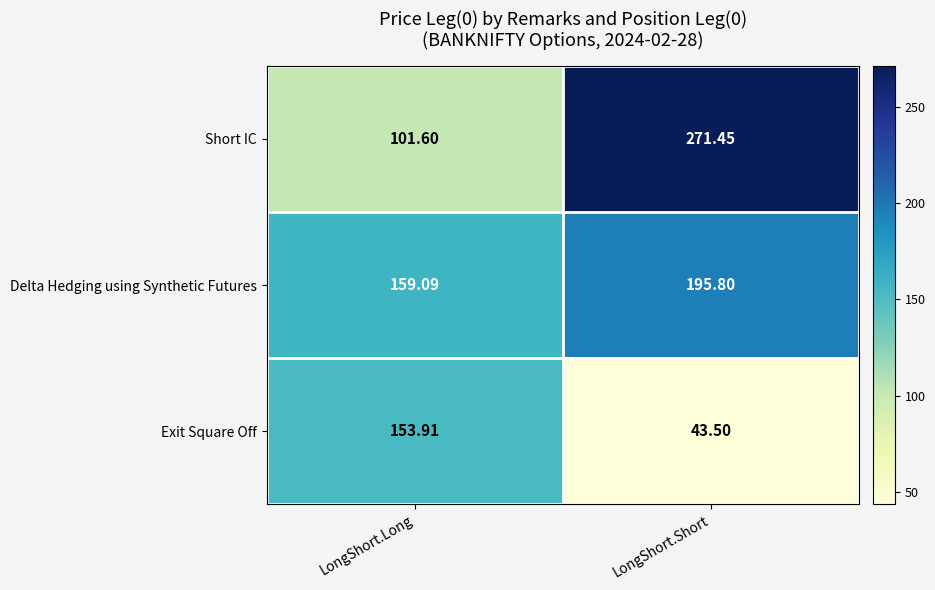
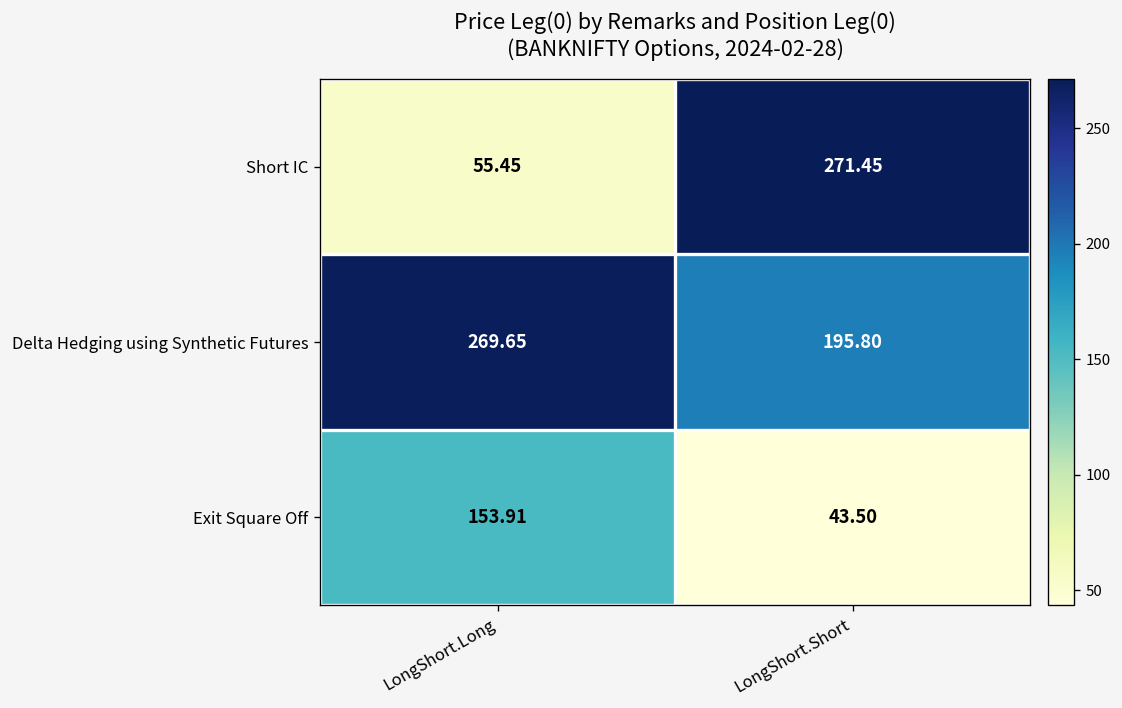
Short IC, LongShort.Long: 101.60 -> 55.45
Delta Hedging using Synthetic Futures, LongShort.Long: 159.09 -> 269.65
